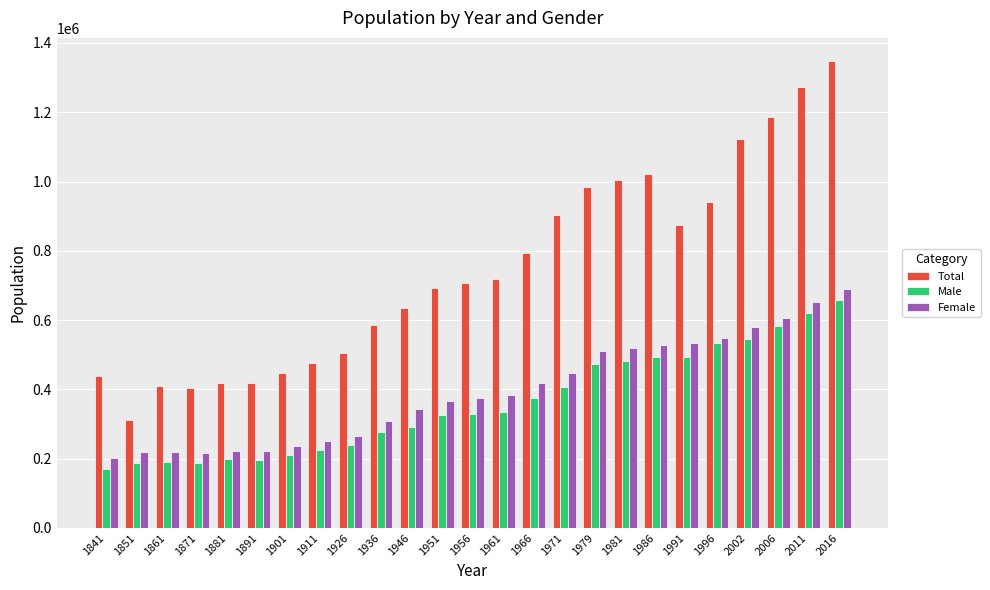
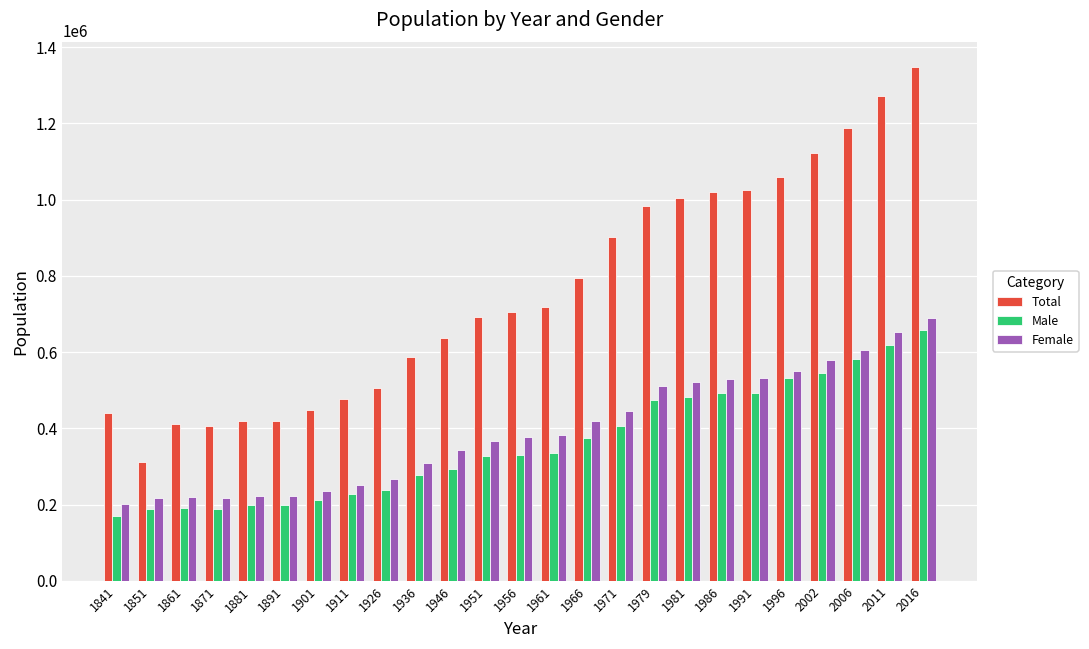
Total, 1991: 870000 -> 1030000
Total, 1996: 940000 -> 1060000
